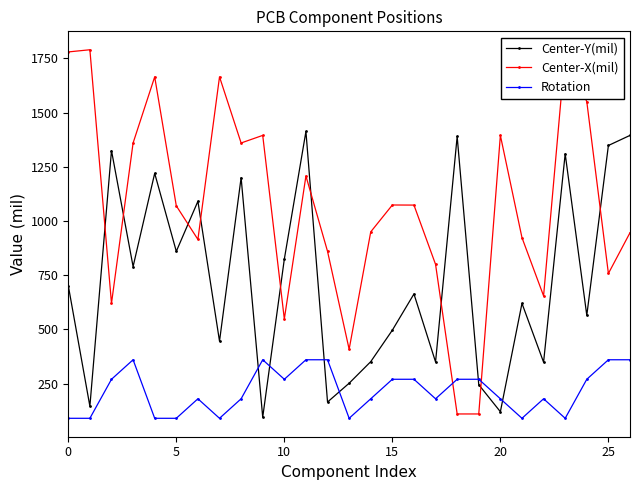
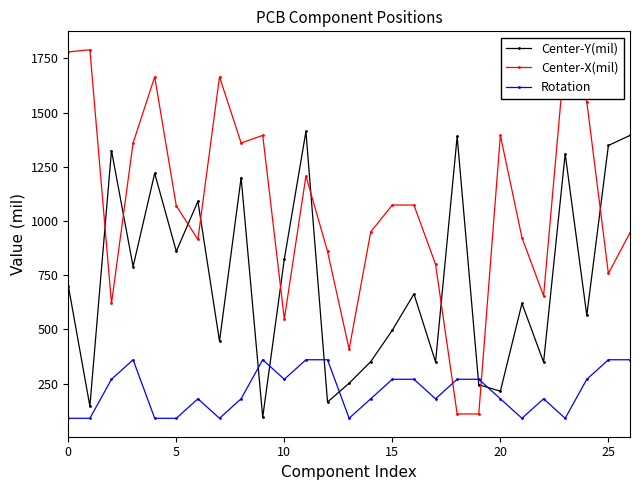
Center-Y(mil), 20: 120 -> 220
